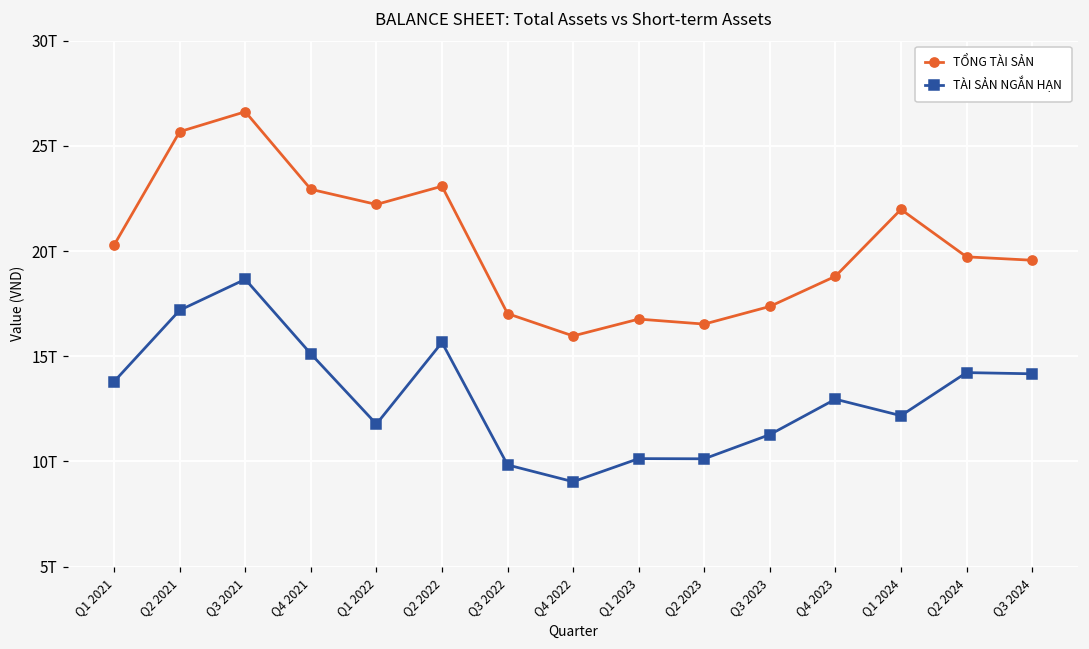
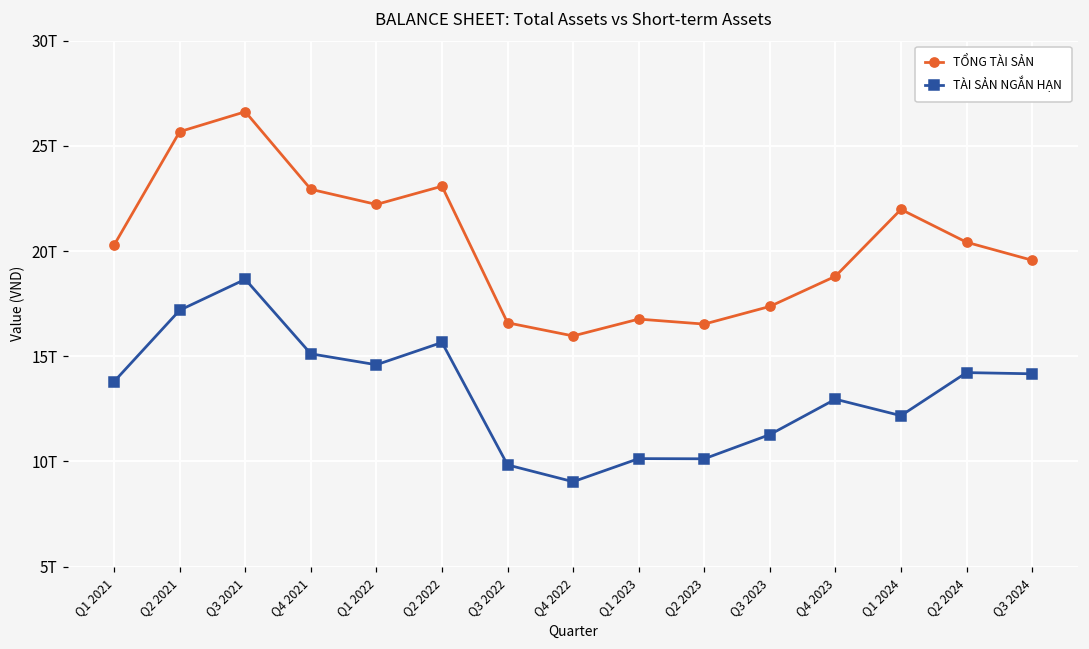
TÀI SẢN NGẮN HẠN, Q1 2022: 11.8T -> 14.6T
TỔNG TÀI SẢN, Q3 2022: 17.0T -> 16.6T
TỔNG TÀI SẢN, Q2 2024: 19.7T -> 20.4T
